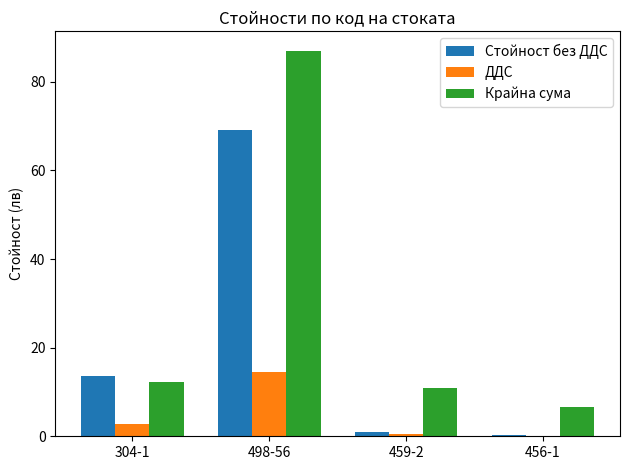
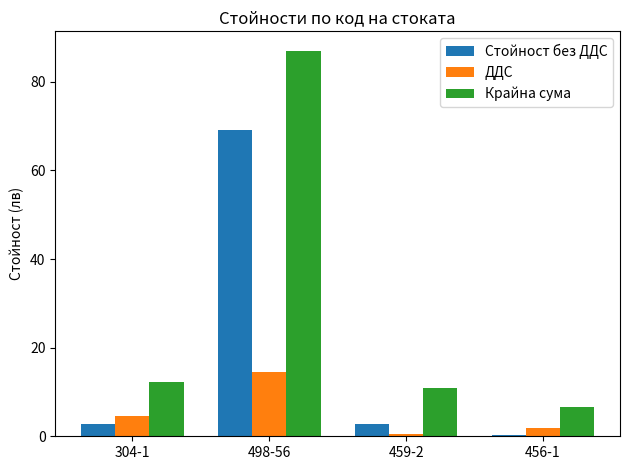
Стойност без ДДС, 304-1: 14 -> 3
ДДС, 304-1: 3 -> 5
Стойност без ДДС, 459-2: 1 -> 3
ДДС, 456-1: 0 -> 2
